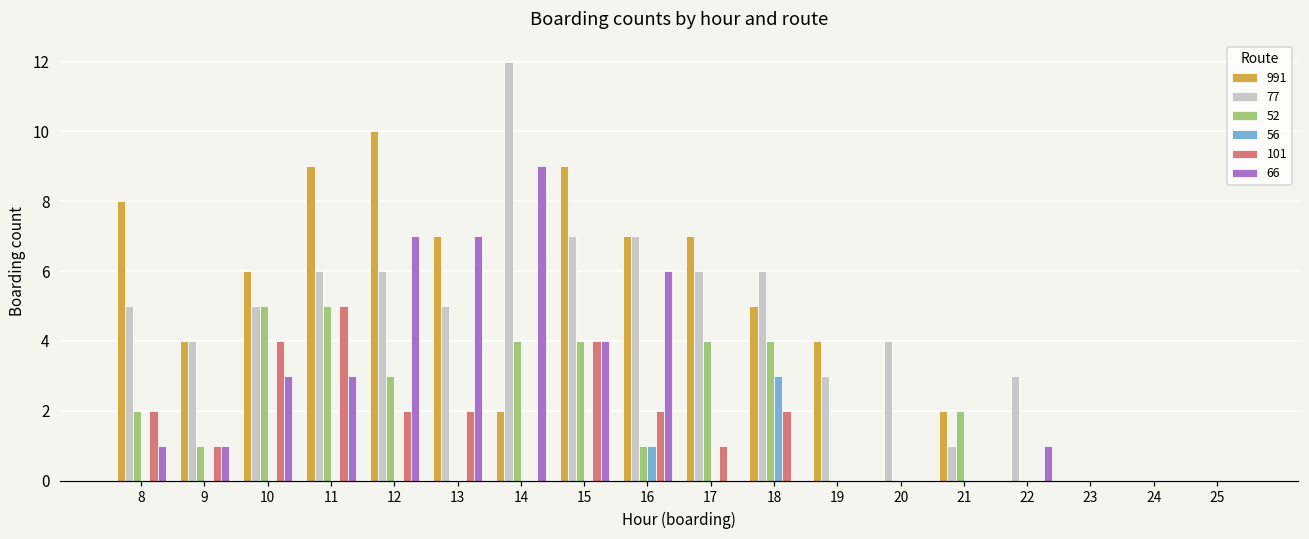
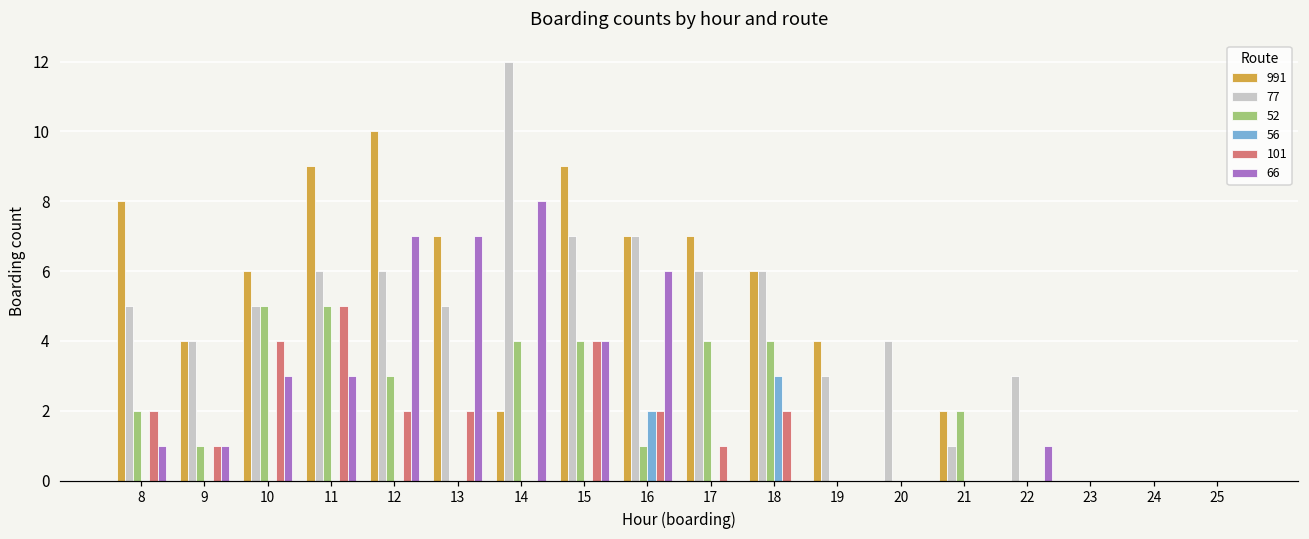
66, 14: 9 -> 8
56, 16: 1 -> 2
991, 18: 5 -> 6
